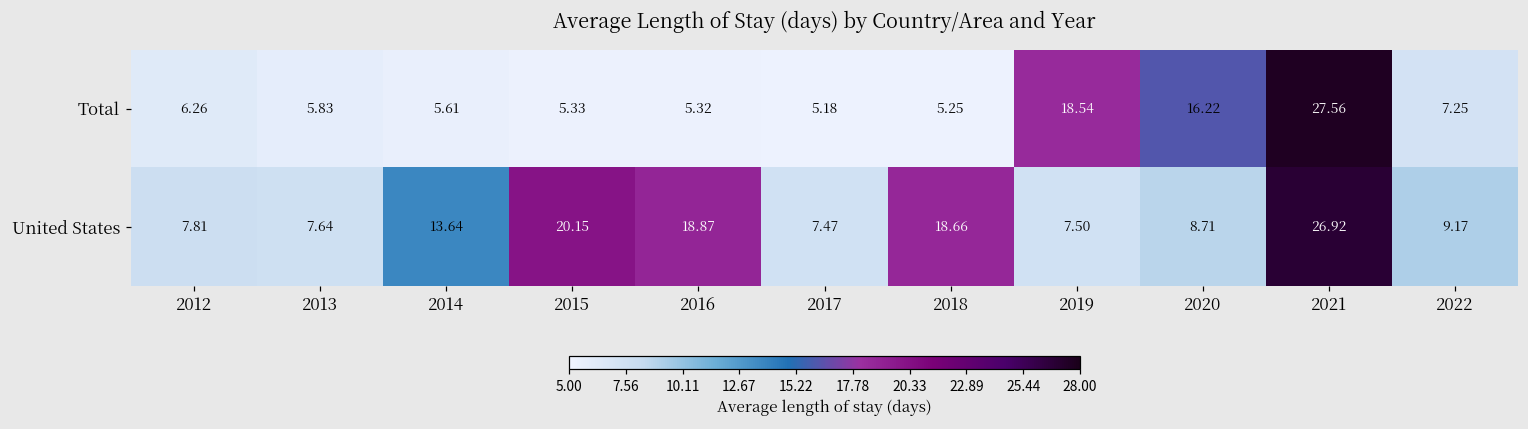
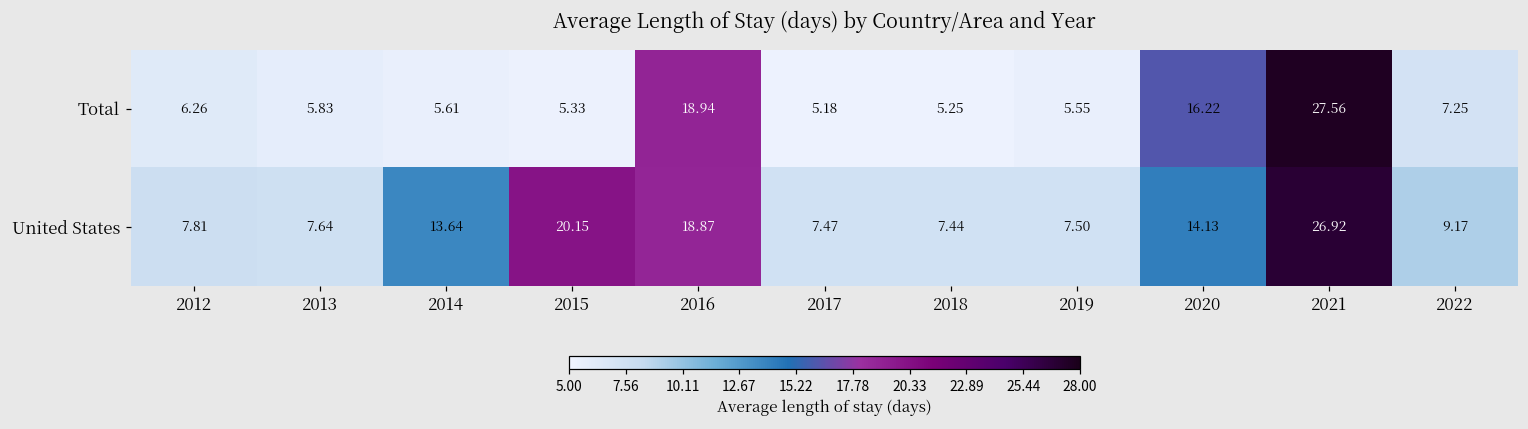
Total, 2016: 5.32 -> 18.94
Total, 2019: 18.54 -> 5.55
United States, 2018: 18.66 -> 7.44
United States, 2020: 8.71 -> 14.13
